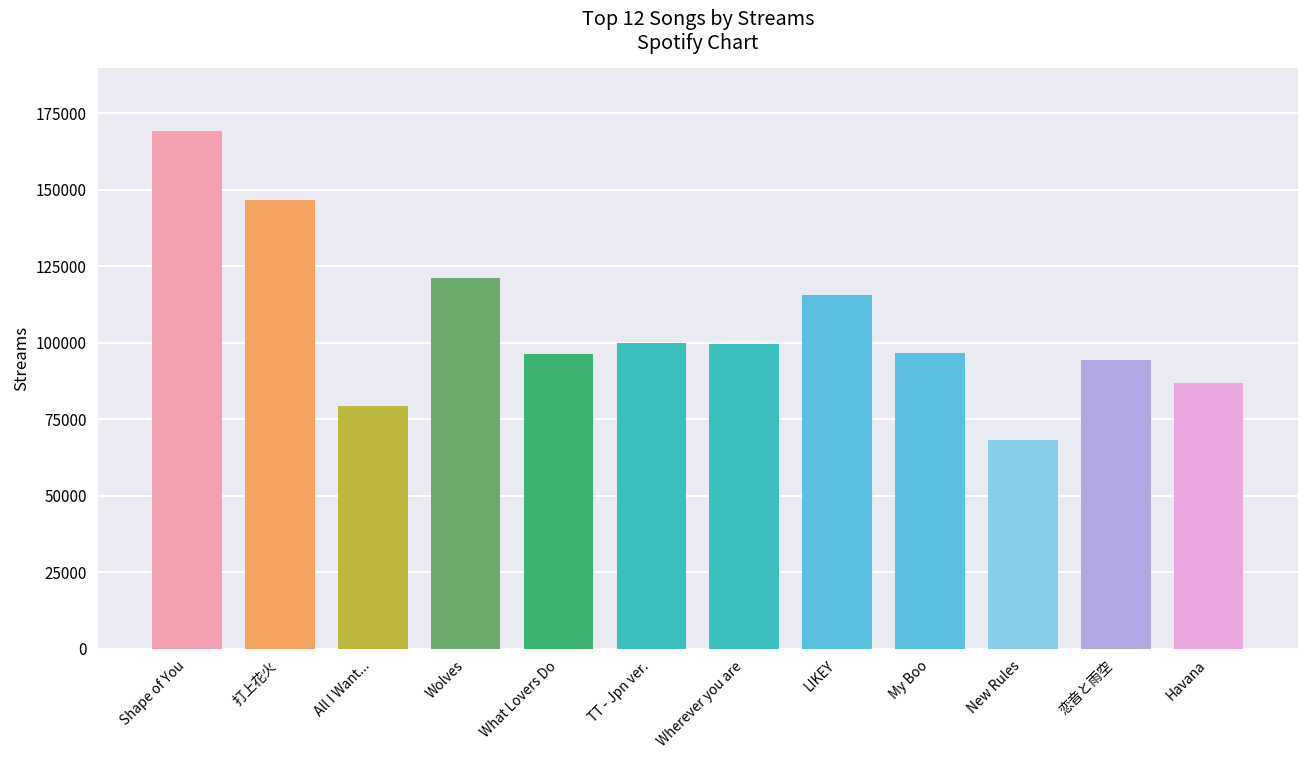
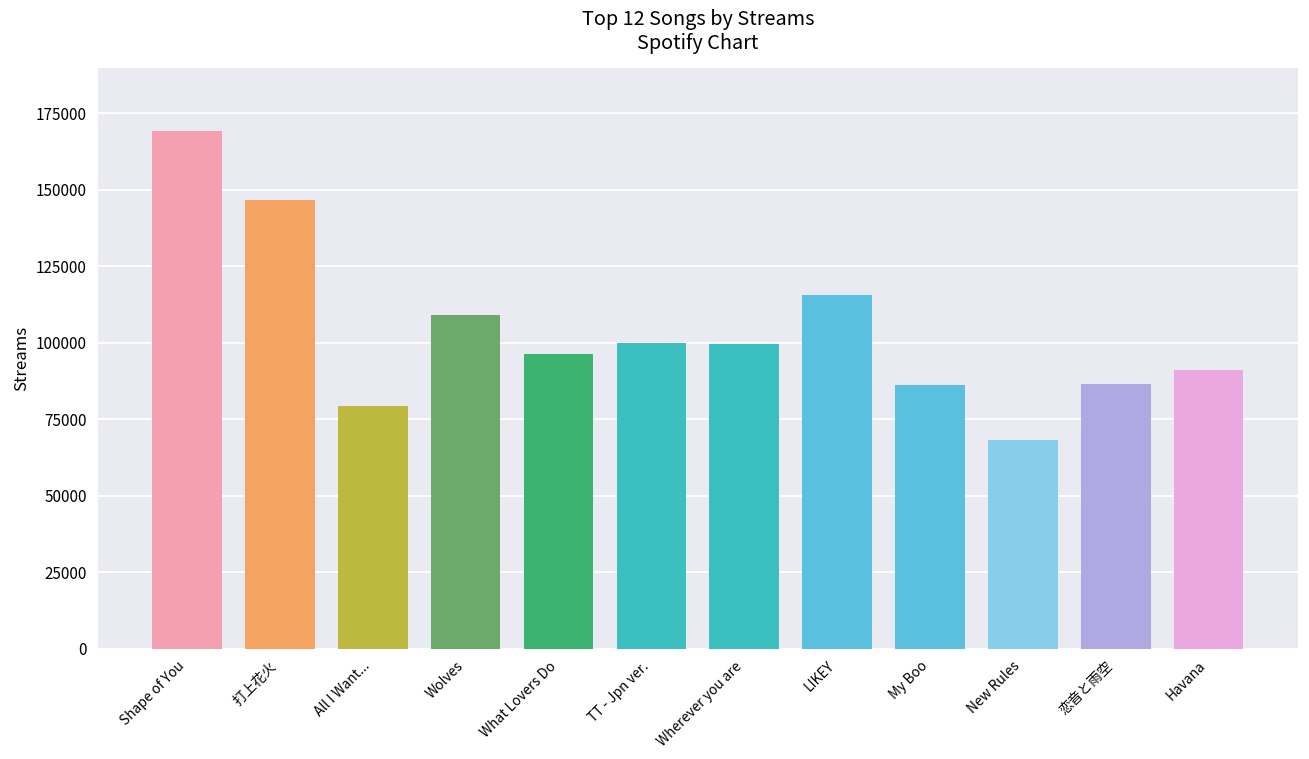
Wolves: 121000 -> 109000
My Boo: 97000 -> 86000
恋音と雨空: 94000 -> 87000
Havana: 87000 -> 91000
